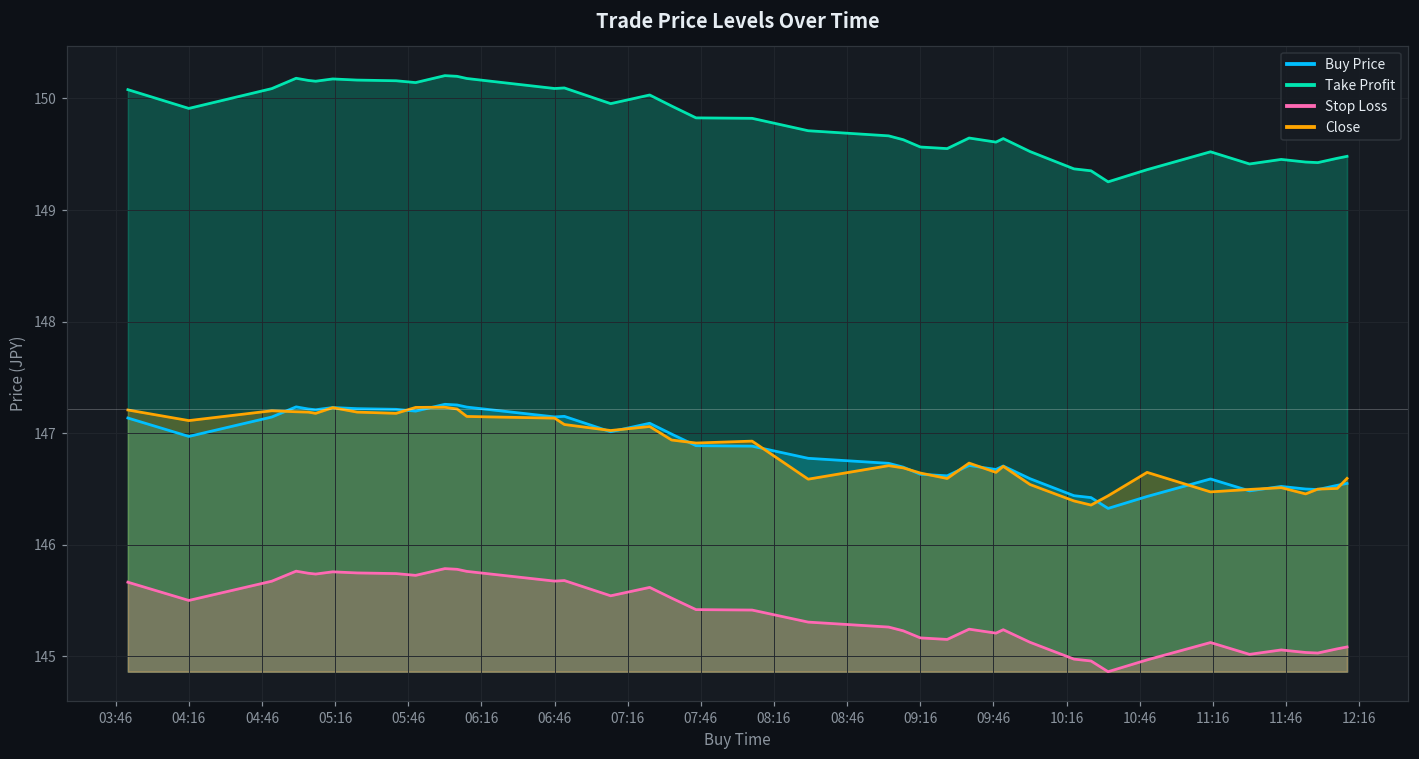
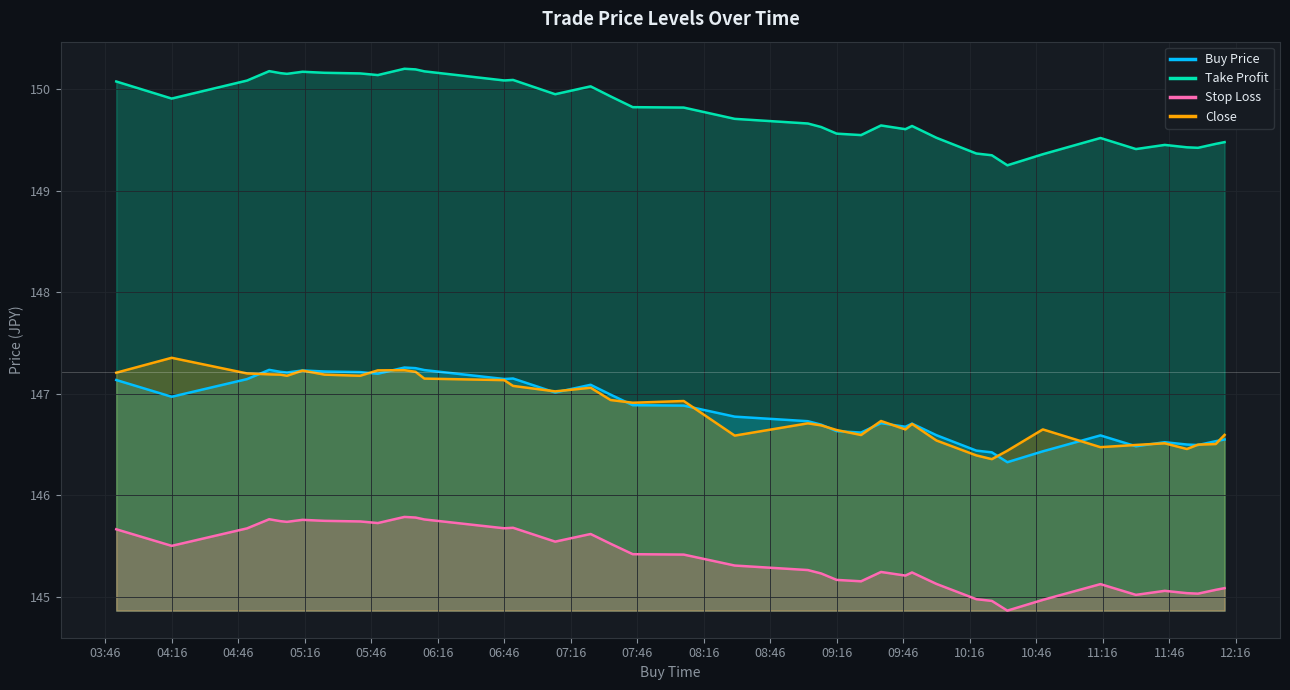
Close, 04:16: 147.11 -> 147.36
